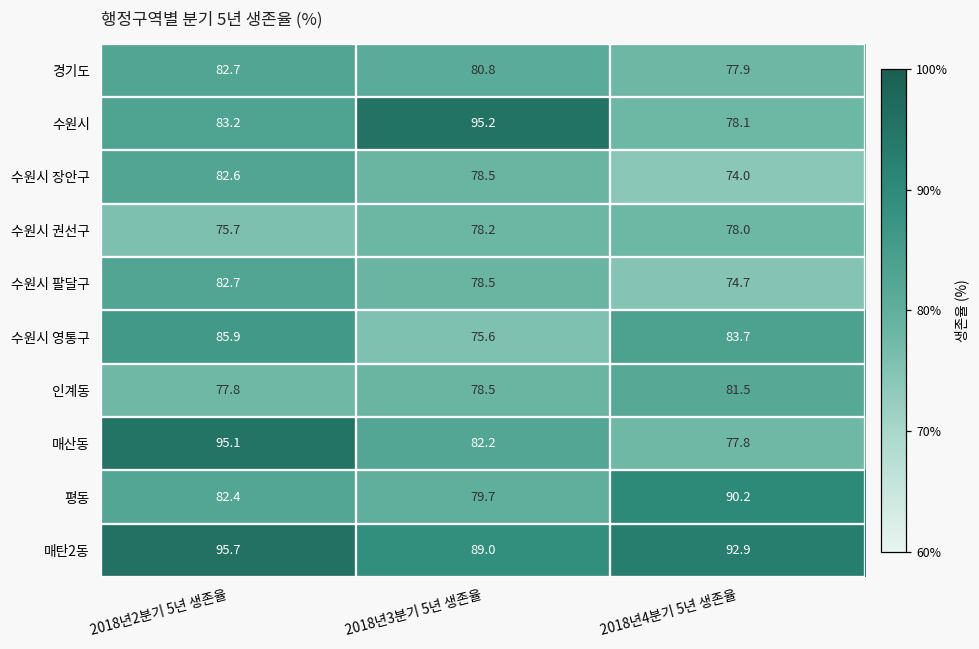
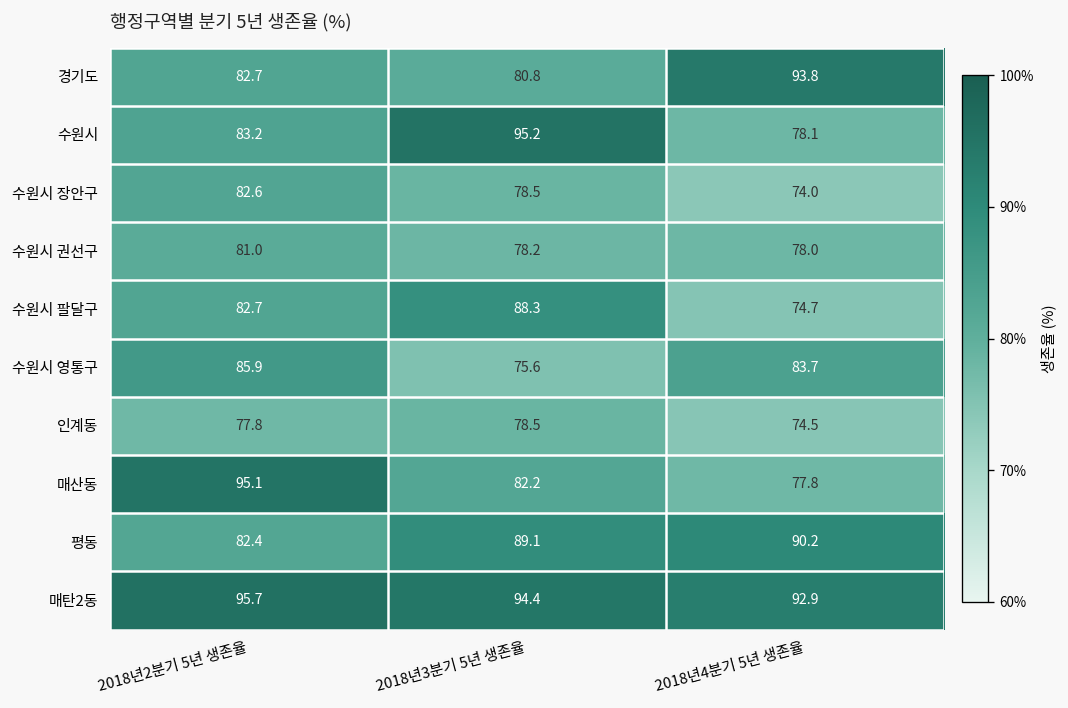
경기도, 2018년4분기 5년 생존율: 77.9 -> 93.8
수원시 권선구, 2018년2분기 5년 생존율: 75.7 -> 81.0
수원시 팔달구, 2018년3분기 5년 생존율: 78.5 -> 88.3
인계동, 2018년4분기 5년 생존율: 81.5 -> 74.5
평동, 2018년3분기 5년 생존율: 79.7 -> 89.1
매탄2동, 2018년3분기 5년 생존율: 89.0 -> 94.4
